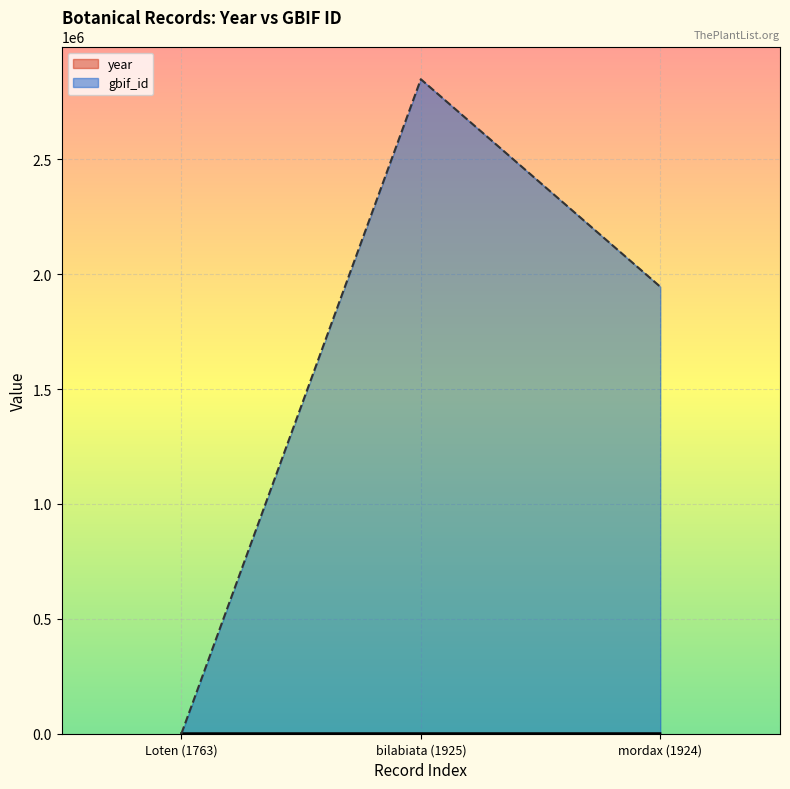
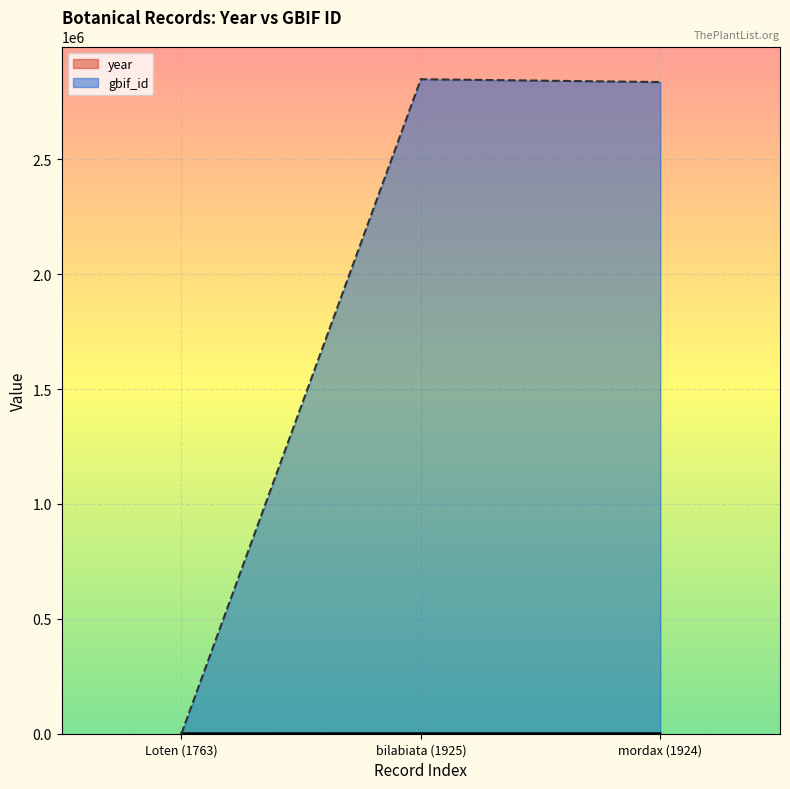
gbif_id, mordax (1924): 1950000 -> 2840000
